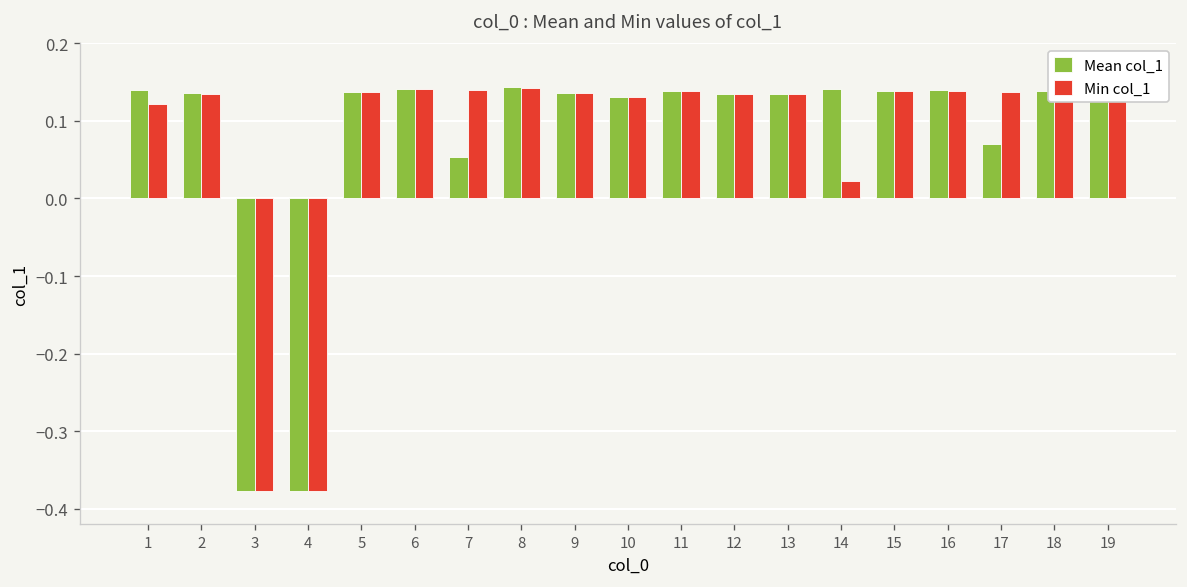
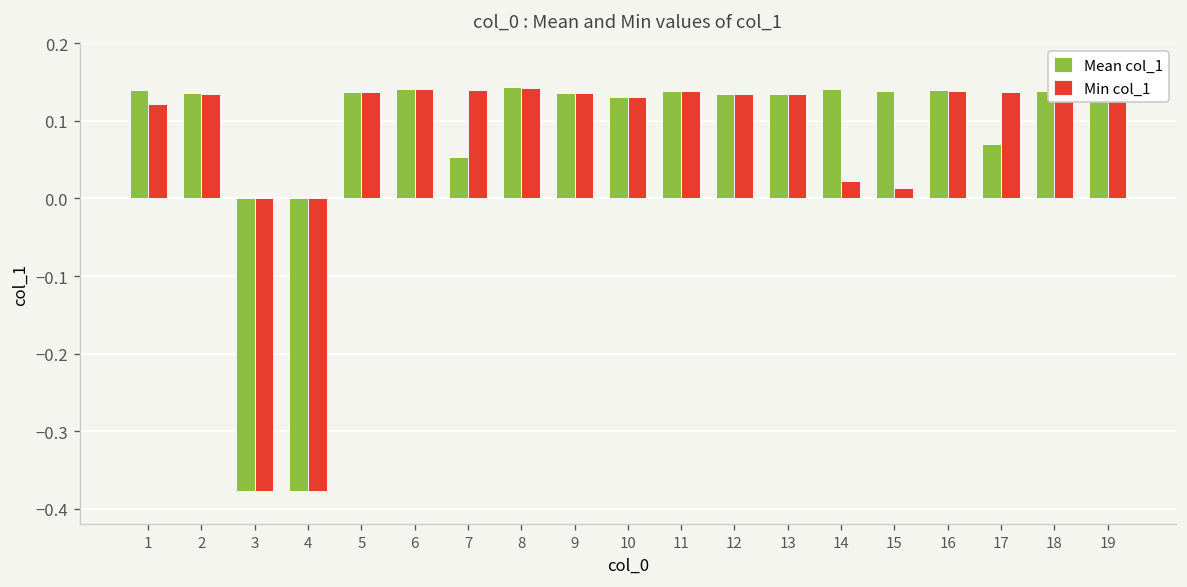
Min col_1, 15: 0.14 -> 0.01
